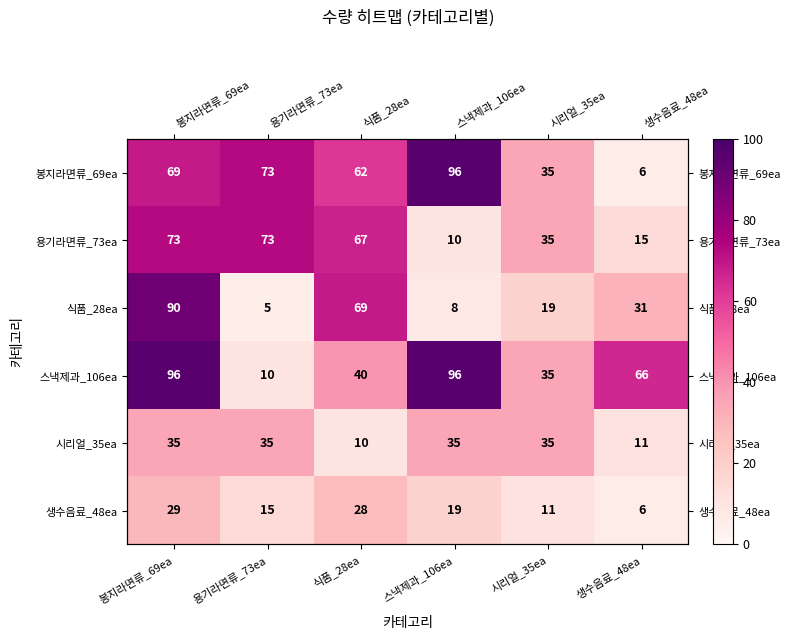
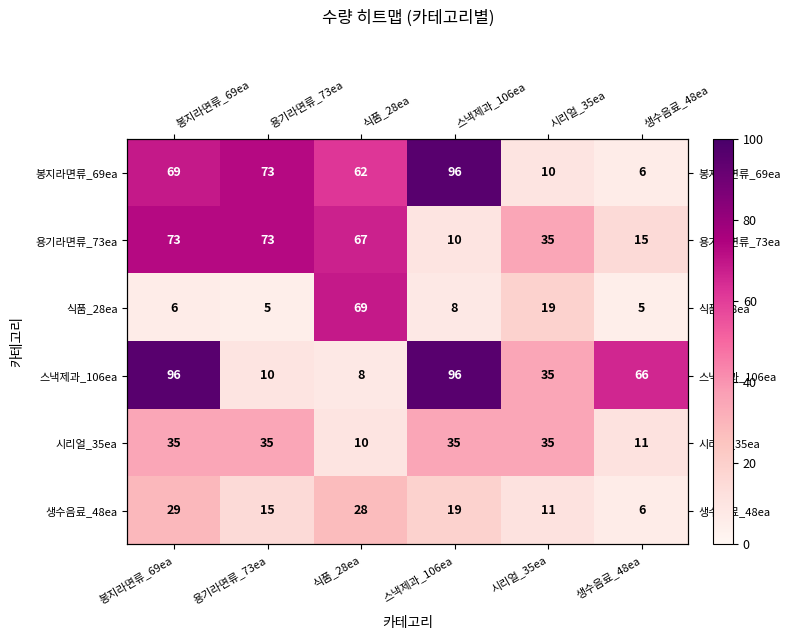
봉지라면류_69ea, 시리얼_35ea: 35 -> 10
식품_28ea, 봉지라면류_69ea: 90 -> 6
식품_28ea, 생수음료_48ea: 31 -> 5
스낵제과_106ea, 식품_28ea: 40 -> 8
